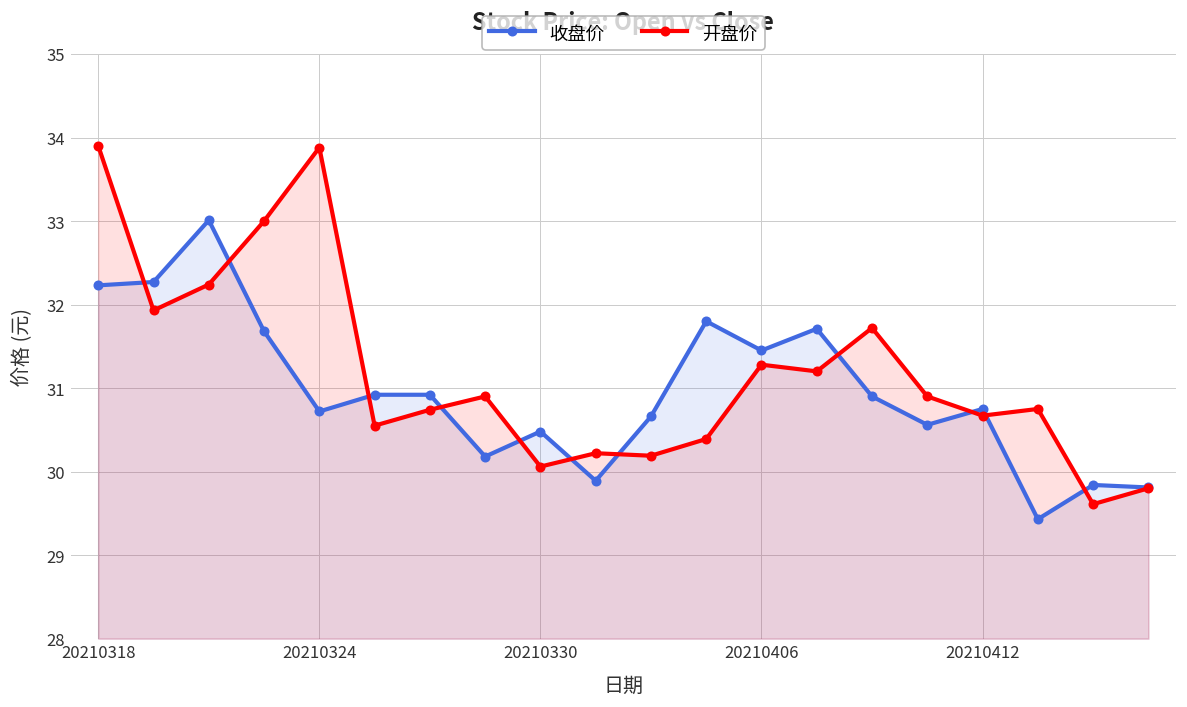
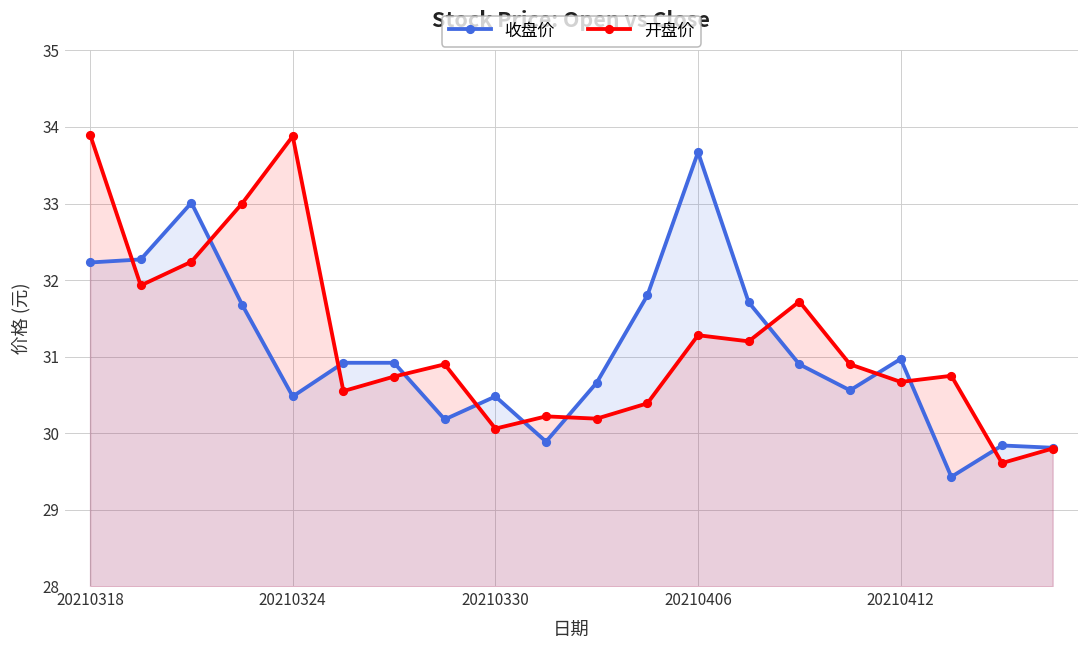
收盘价, 20210324: 30.7 -> 30.5
收盘价, 20210406: 31.5 -> 33.7
收盘价, 20210412: 30.8 -> 31.0
